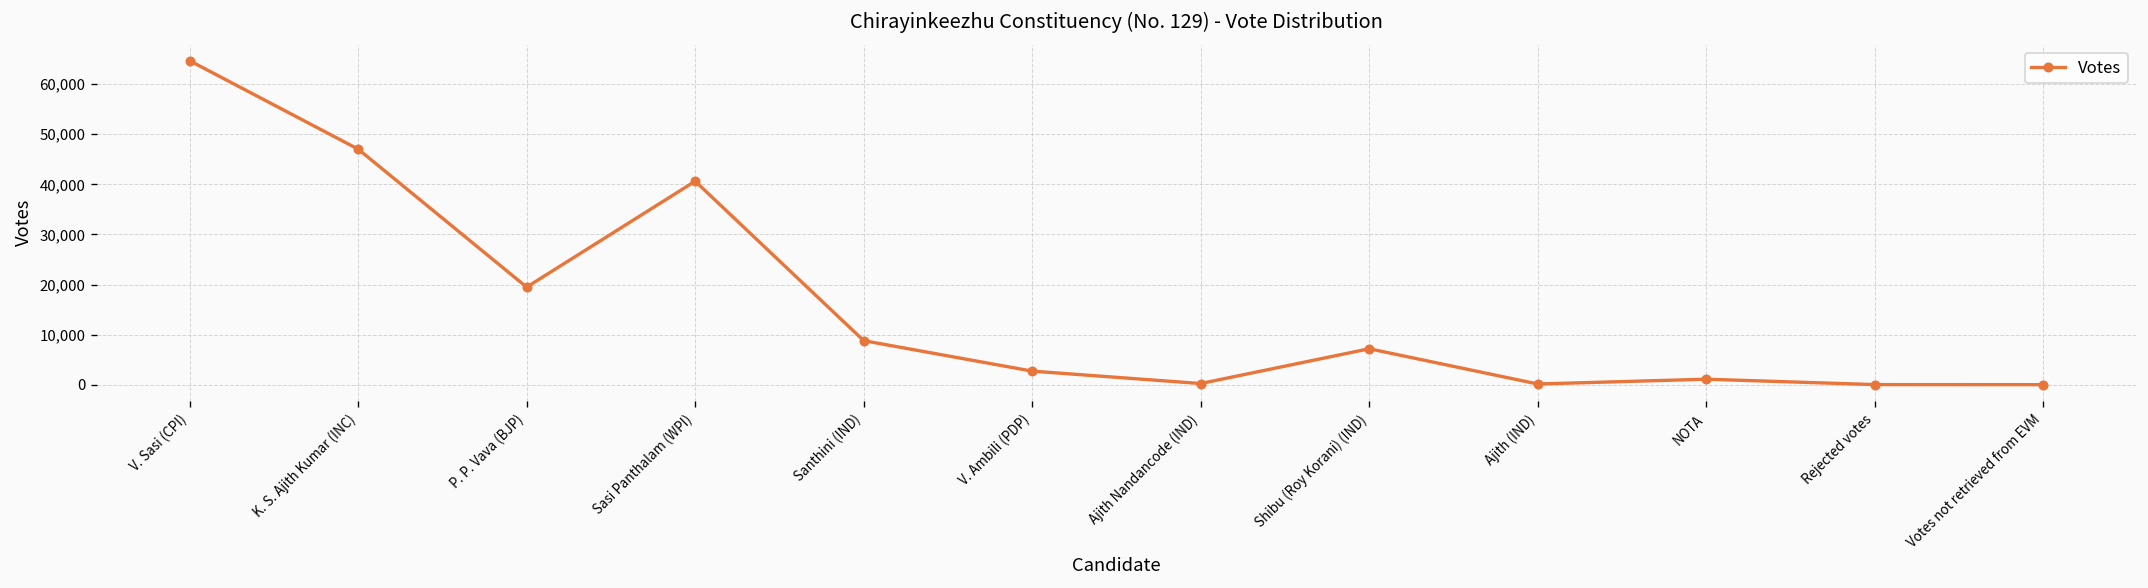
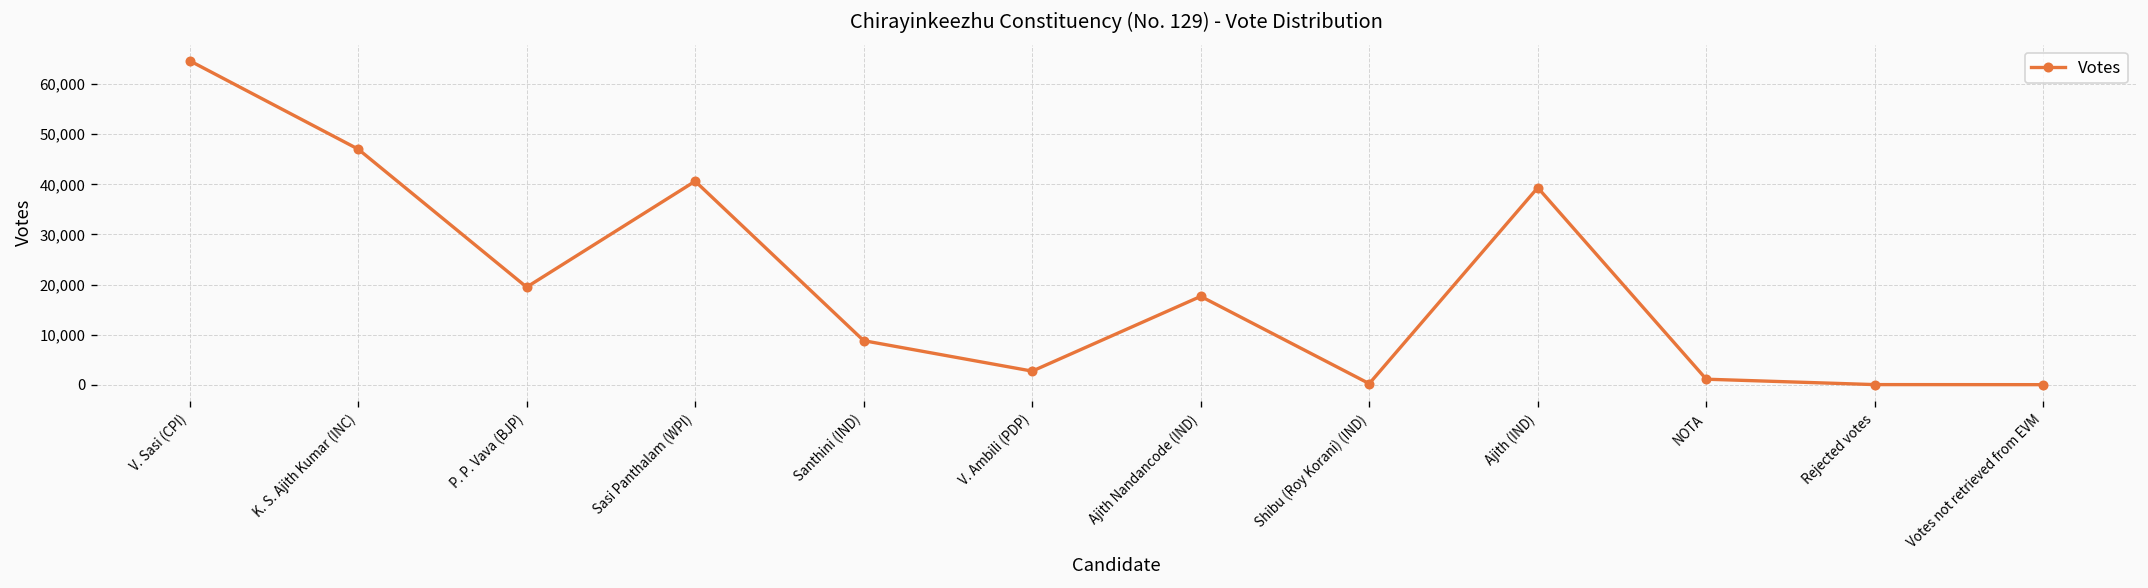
Ajith Nandancode (IND): 0 -> 18,000
Shibu (Roy Korani) (IND): 7,000 -> 0
Ajith (IND): 0 -> 39,000
